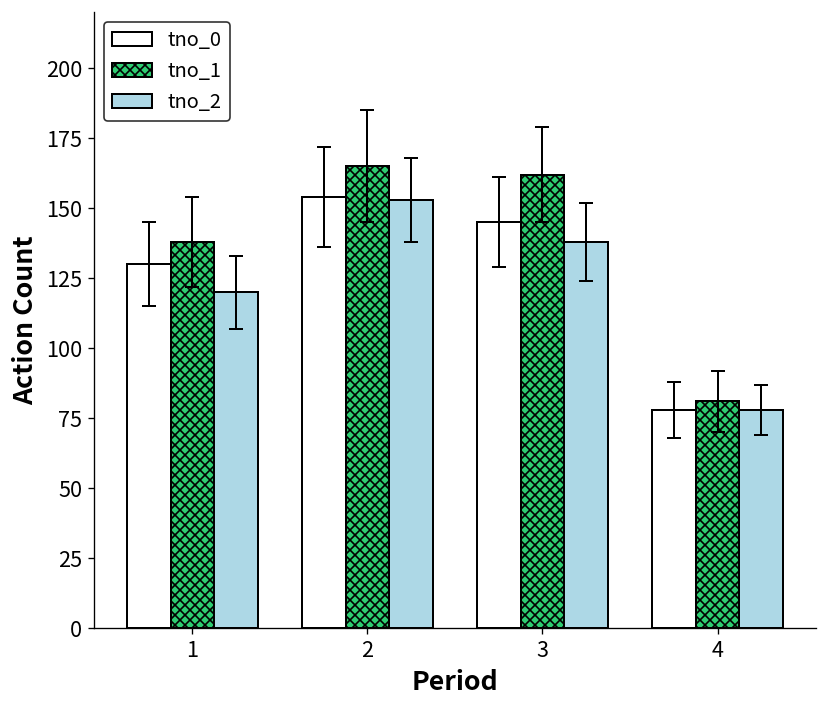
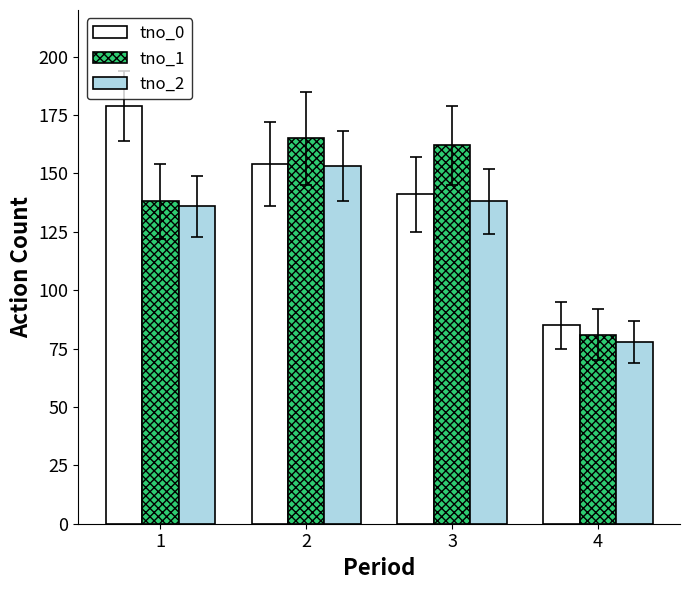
tno_0, 1: 130 -> 179
tno_2, 1: 120 -> 136
tno_0, 3: 145 -> 141
tno_0, 4: 78 -> 85
